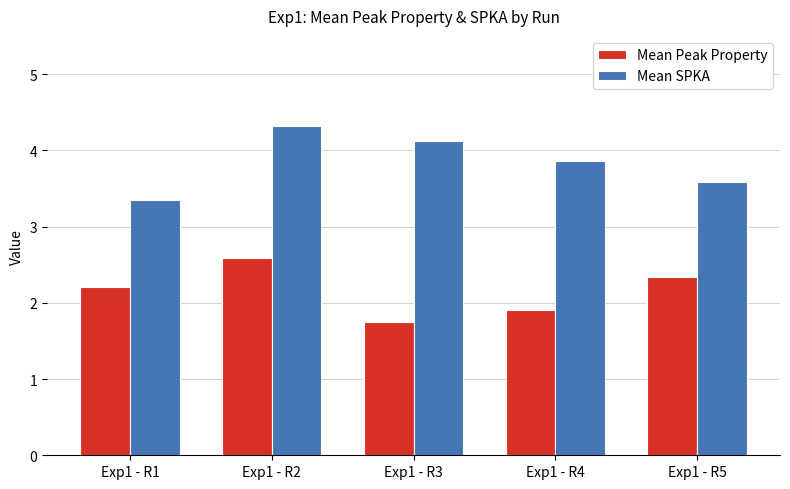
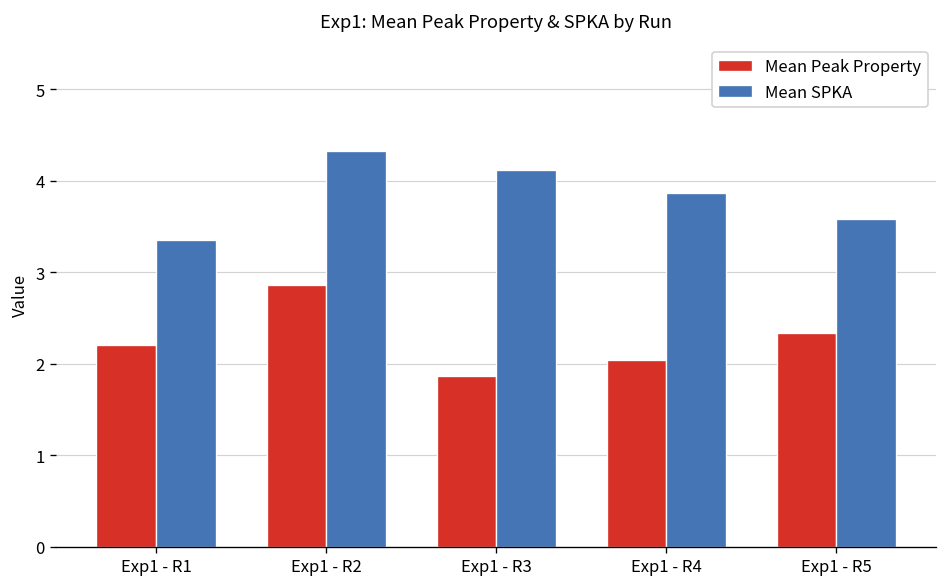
Mean Peak Property, Exp1 - R2: 2.6 -> 2.9
Mean Peak Property, Exp1 - R3: 1.7 -> 1.9
Mean Peak Property, Exp1 - R4: 1.9 -> 2.0
